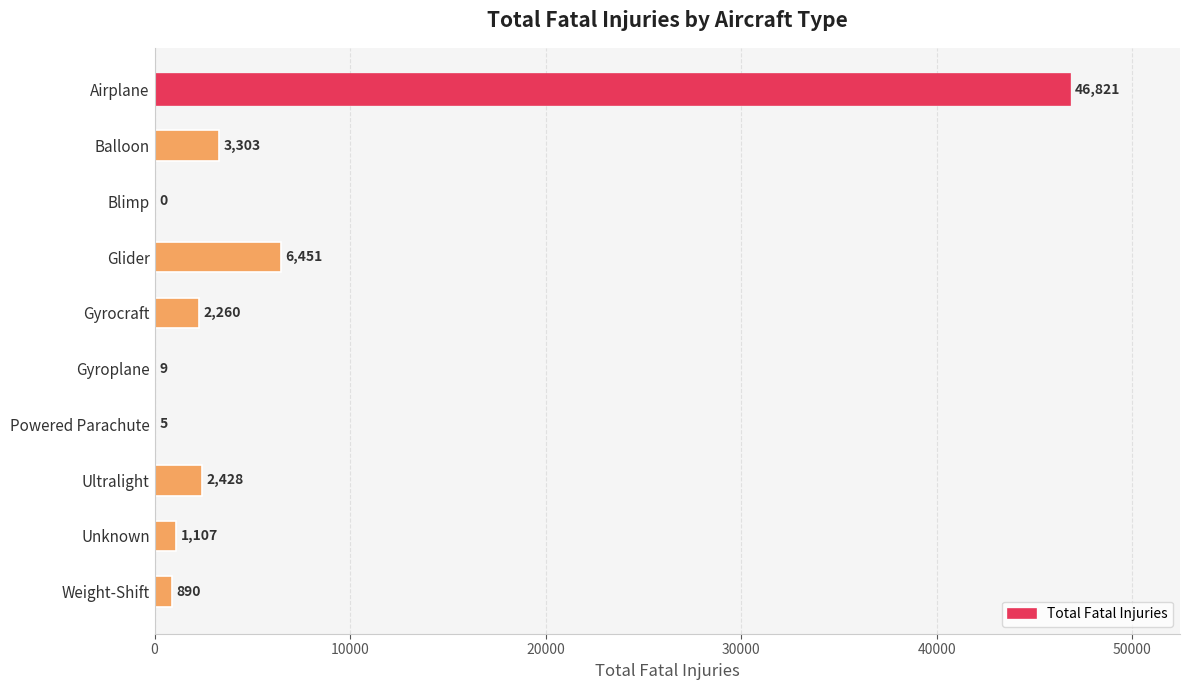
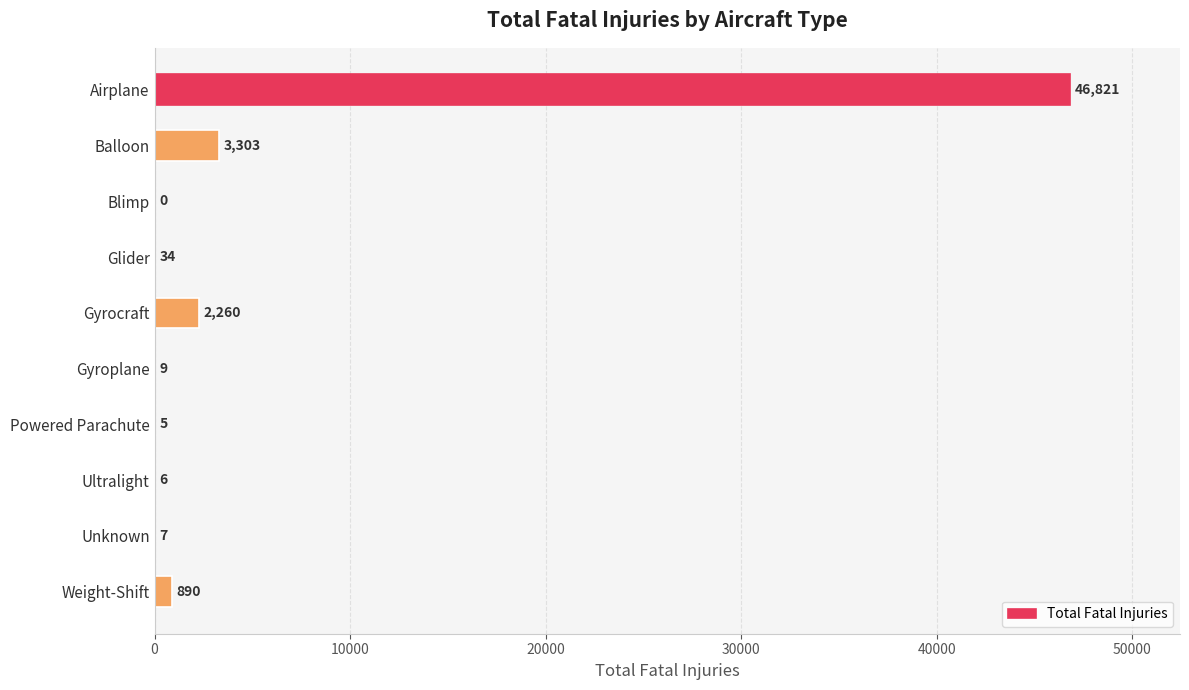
Glider: 6,451 -> 34
Ultralight: 2,428 -> 6
Unknown: 1,107 -> 7
